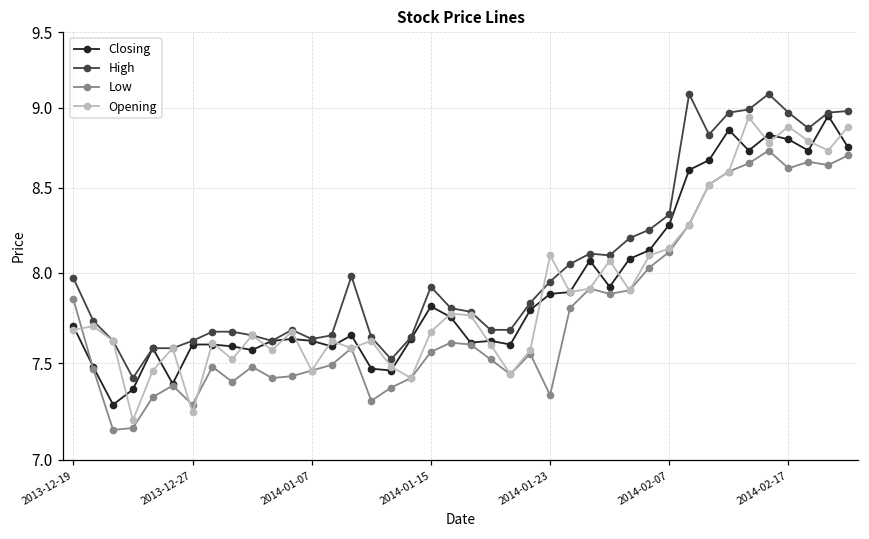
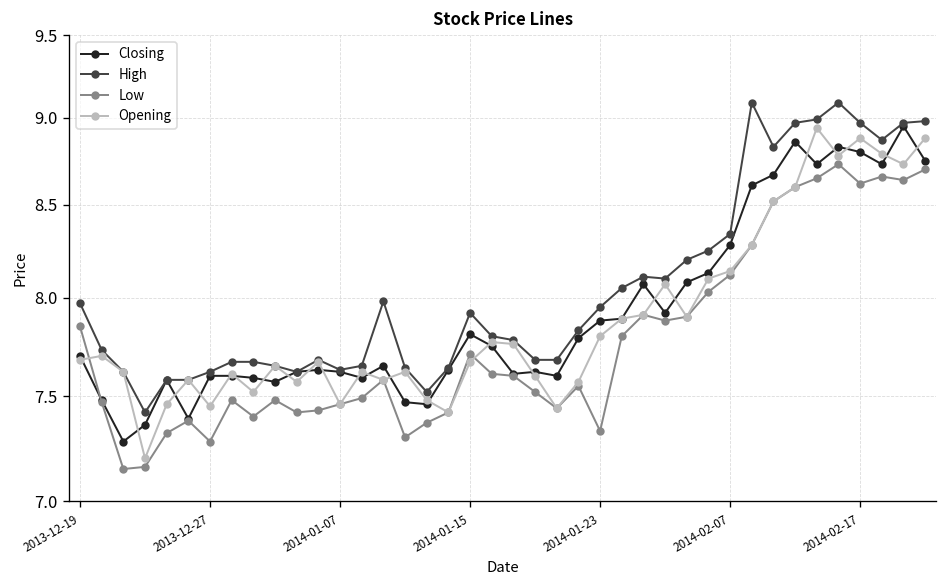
Opening, 2013-12-27: 7.24 -> 7.45
Low, 2014-01-15: 7.56 -> 7.71
Opening, 2014-01-23: 8.1 -> 7.8
